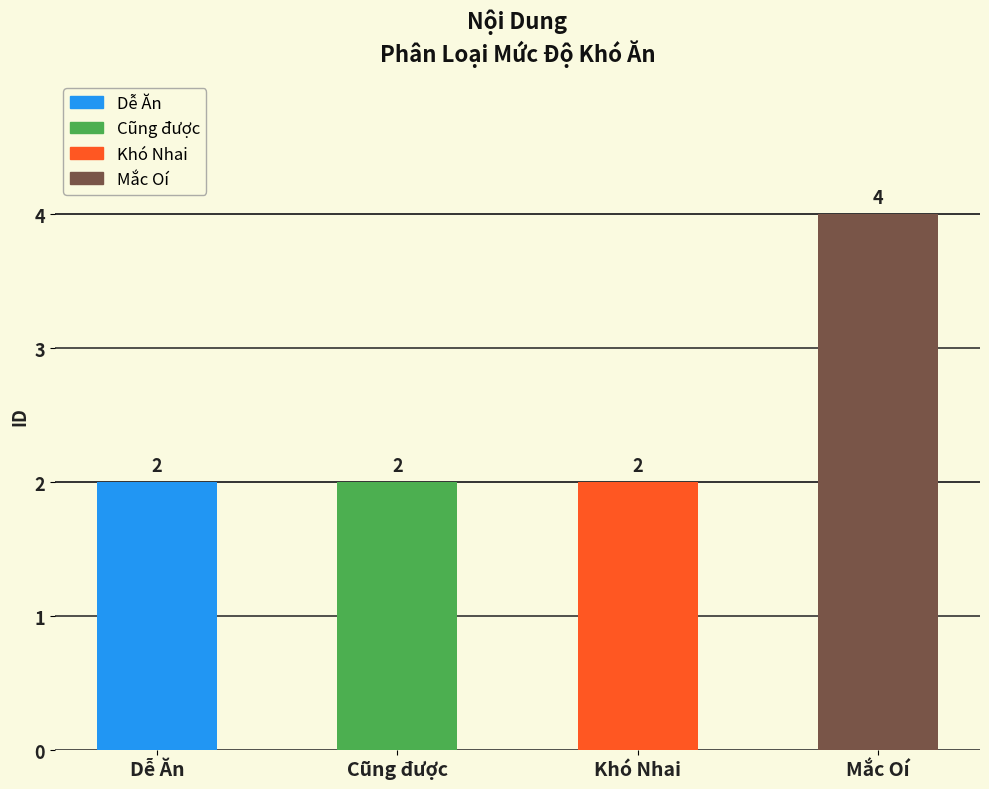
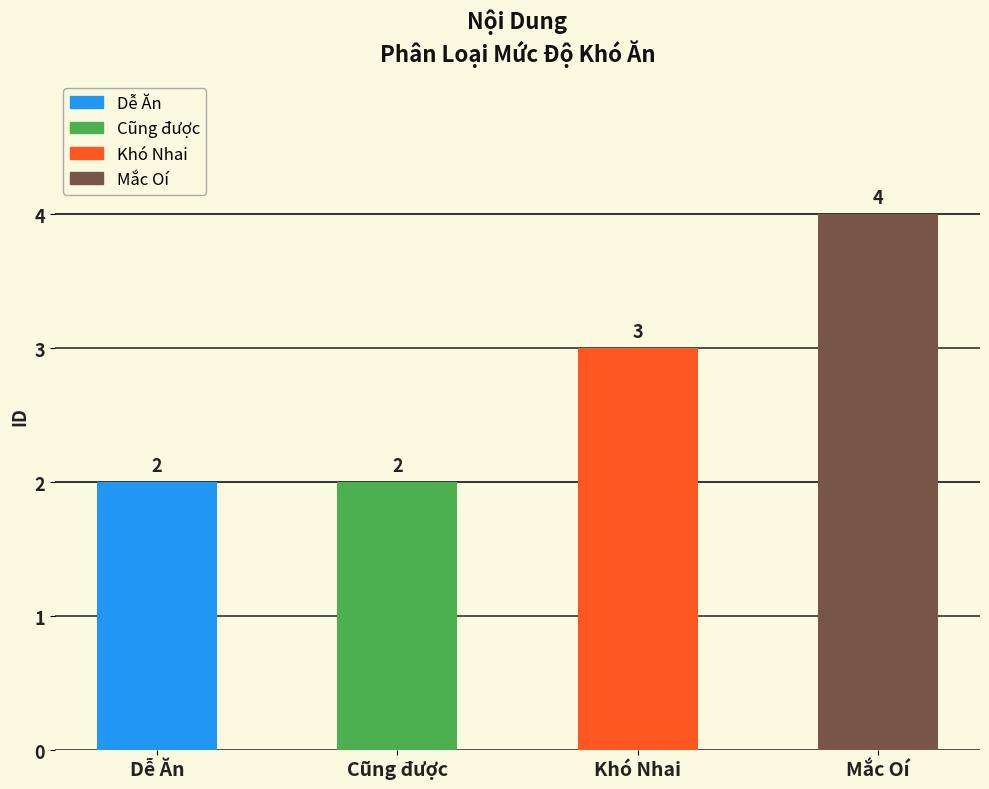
Khó Nhai: 2 -> 3
